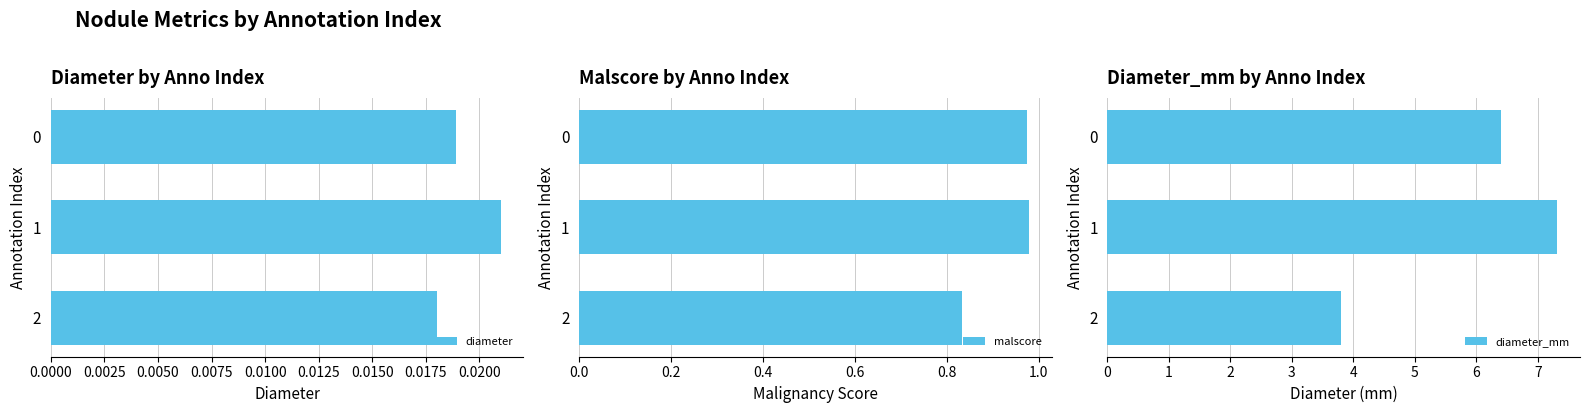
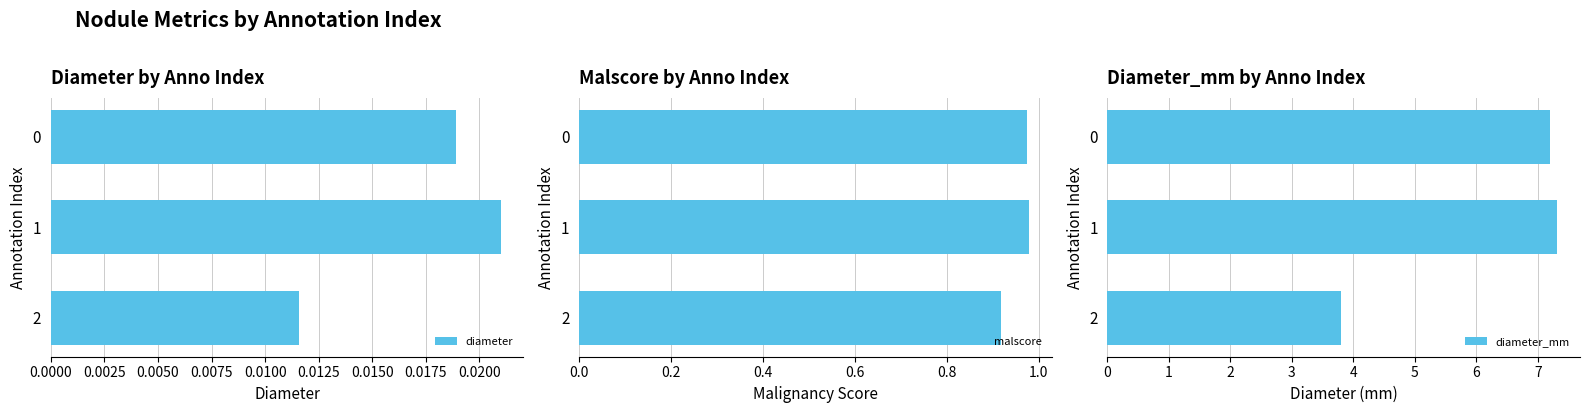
Diameter by Anno Index, 2: 0.0180 -> 0.0116
Malscore by Anno Index, 2: 0.83 -> 0.92
Diameter_mm by Anno Index, 0: 6.4 -> 7.2
